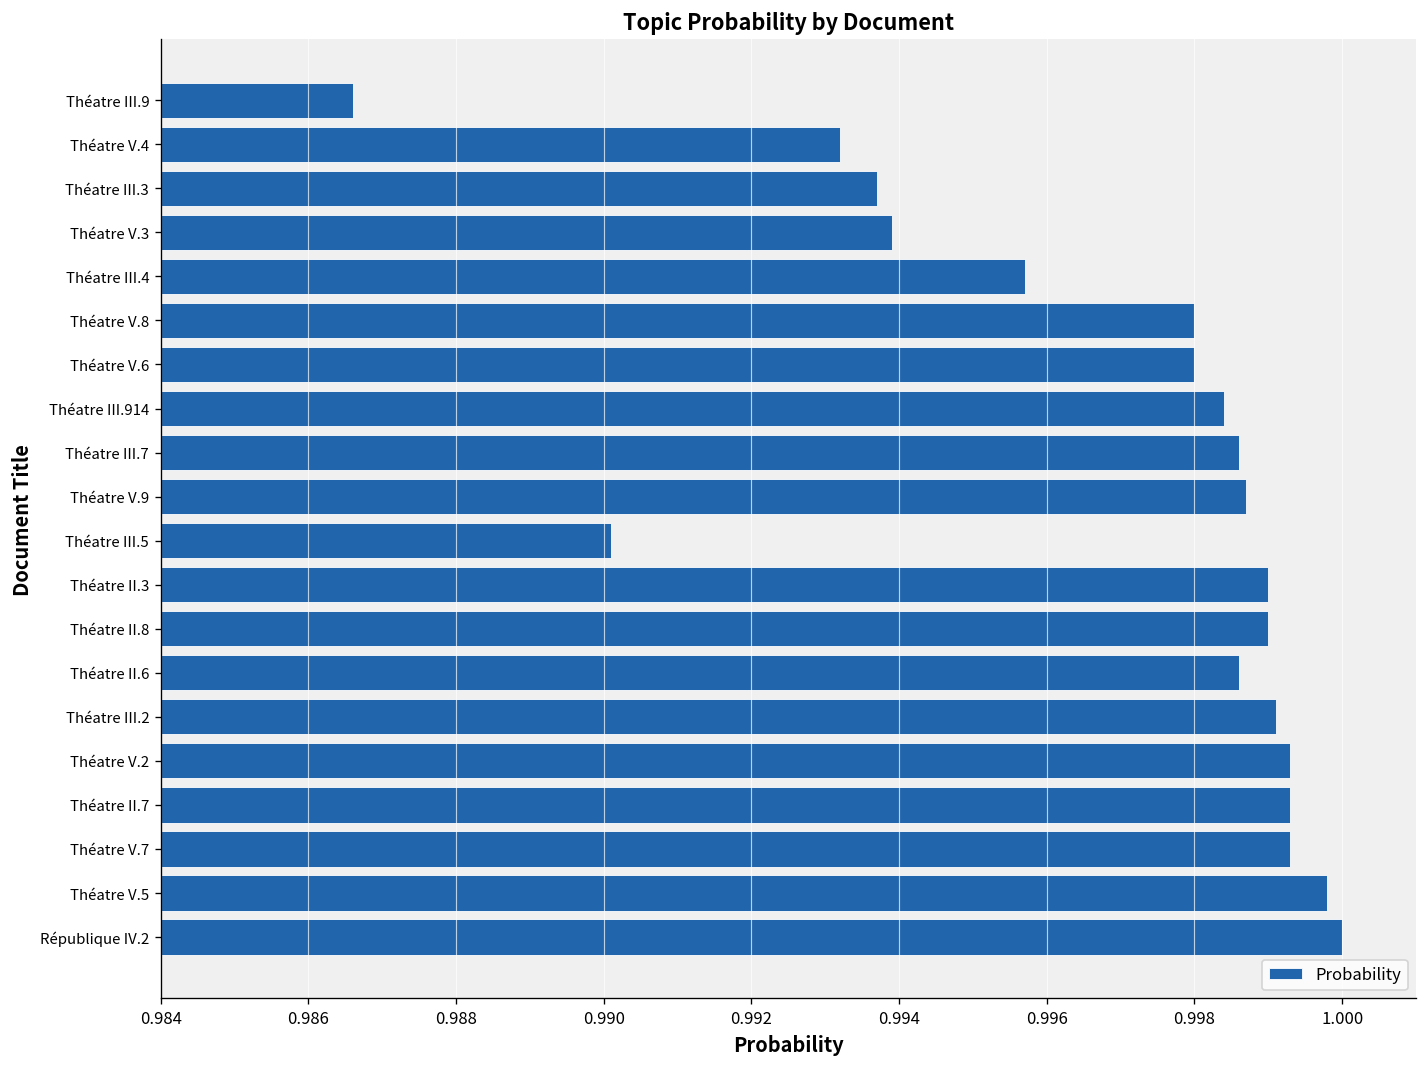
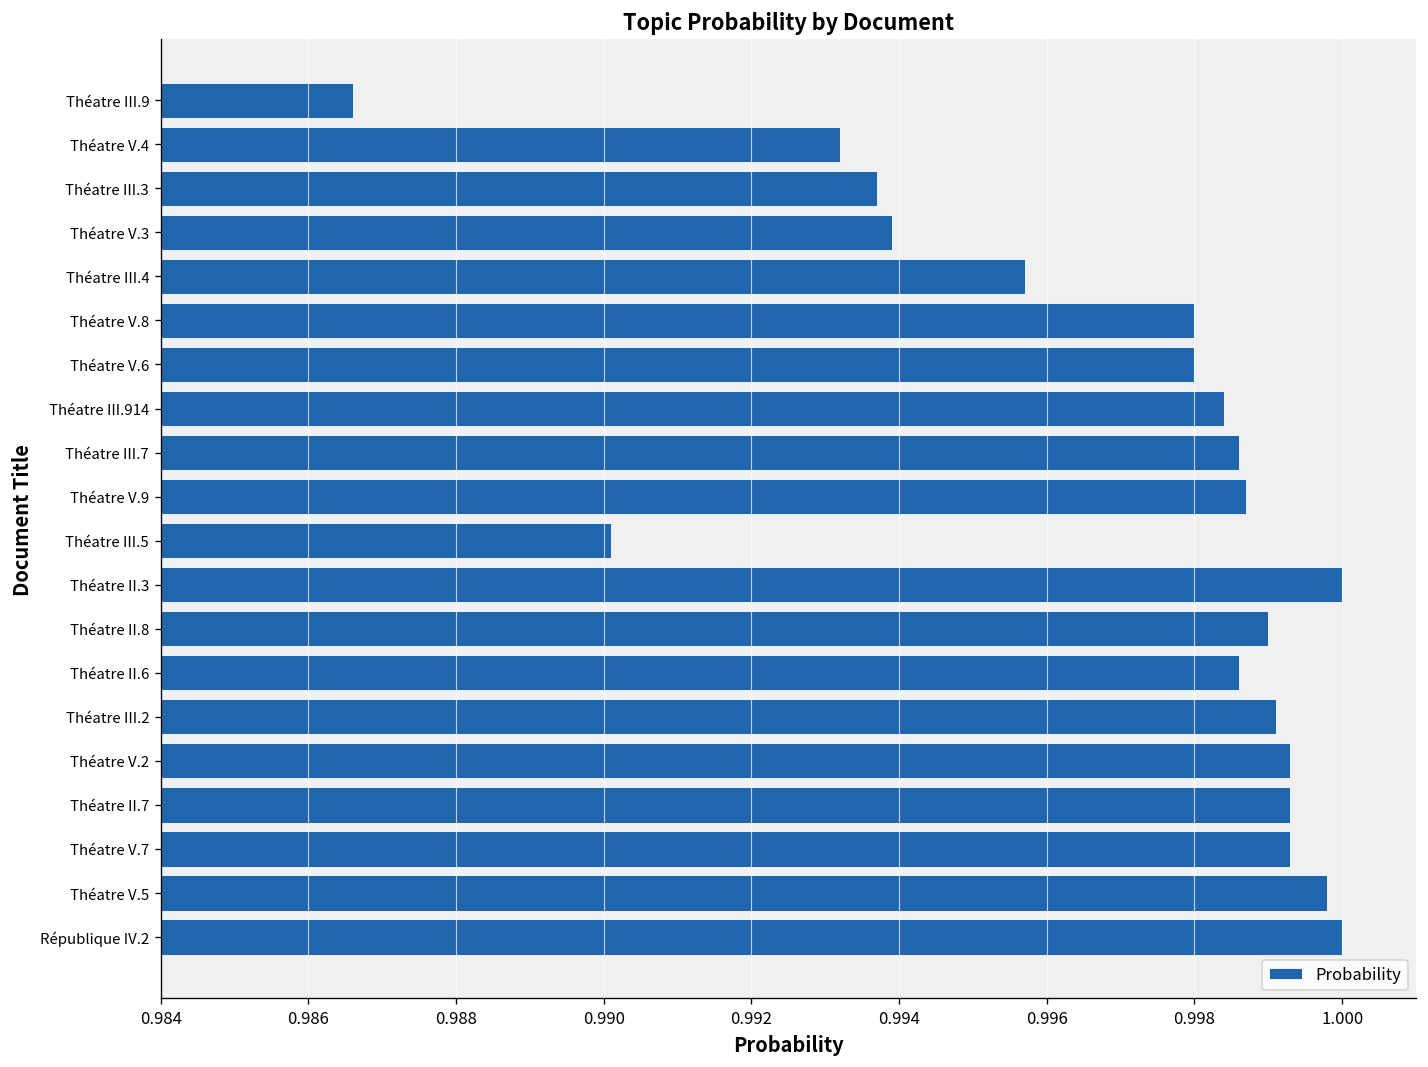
Théatre II.3: 0.999 -> 1.000
